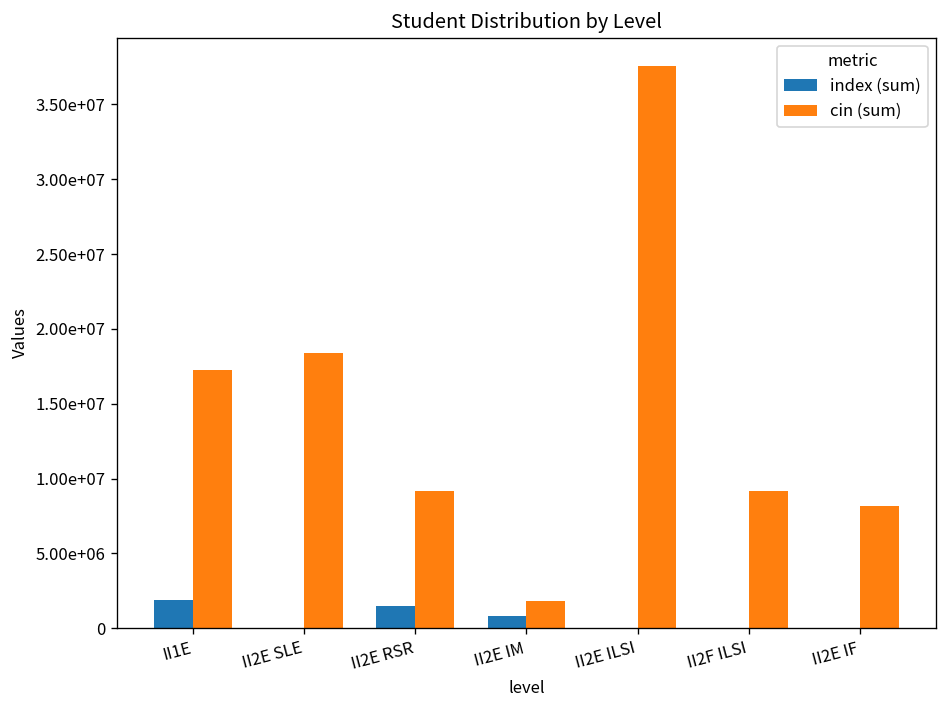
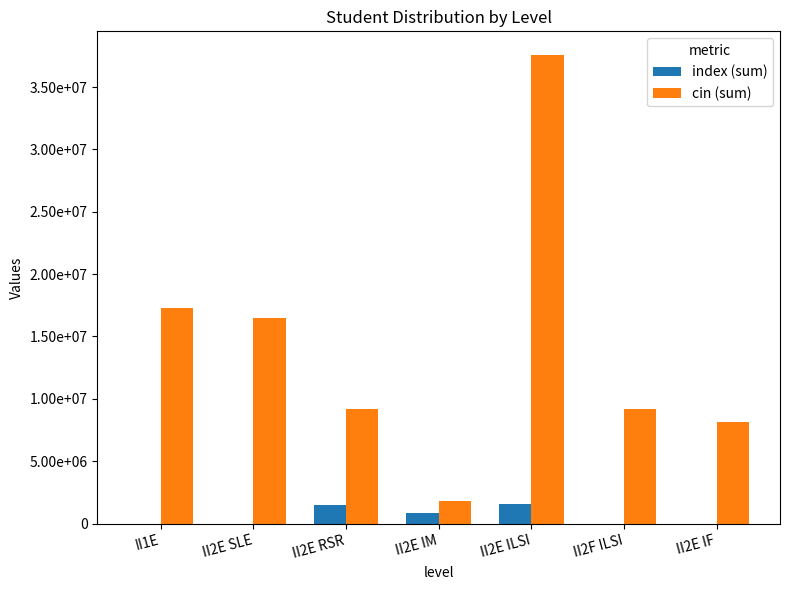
index (sum), II1E: 1900000 -> 0
cin (sum), II2E SLE: 18400000 -> 16500000
index (sum), II2E ILSI: 0 -> 1600000
